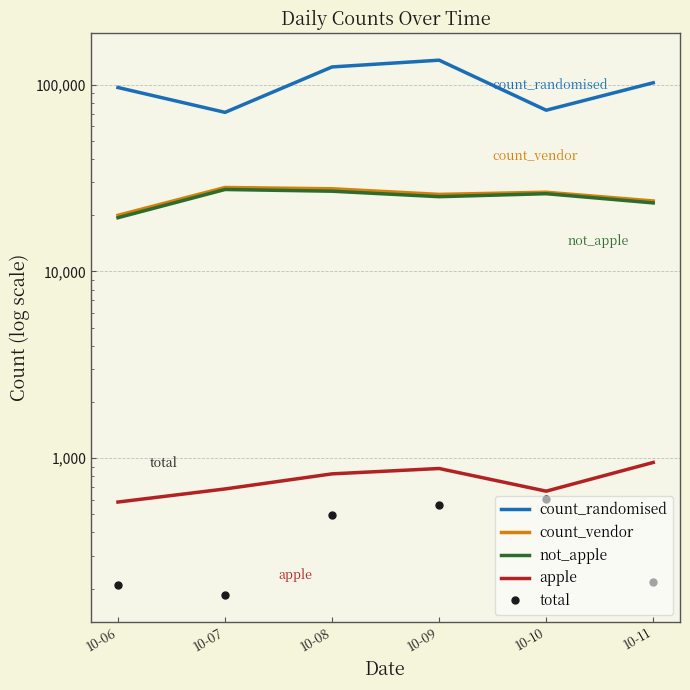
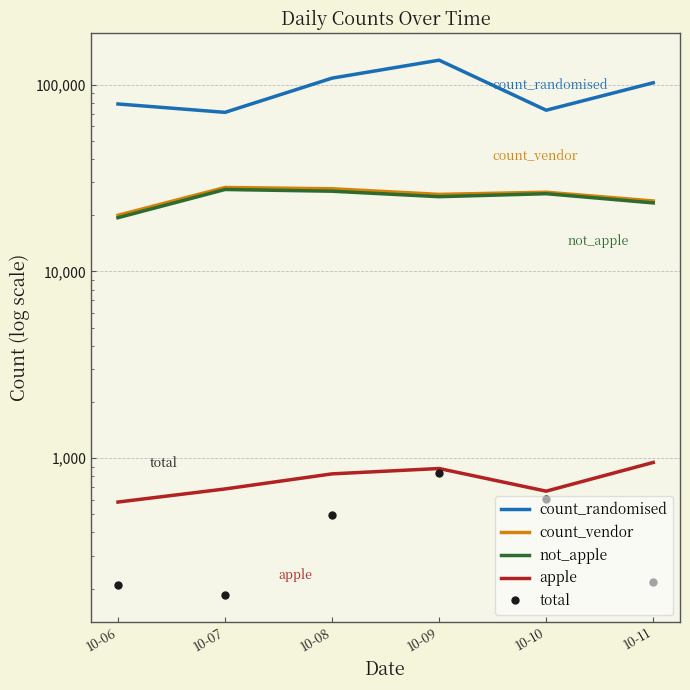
count_randomised, 10-06: 100,000 -> 79,000
count_randomised, 10-08: 120,000 -> 110,000
total, 10-09: 560 -> 800
